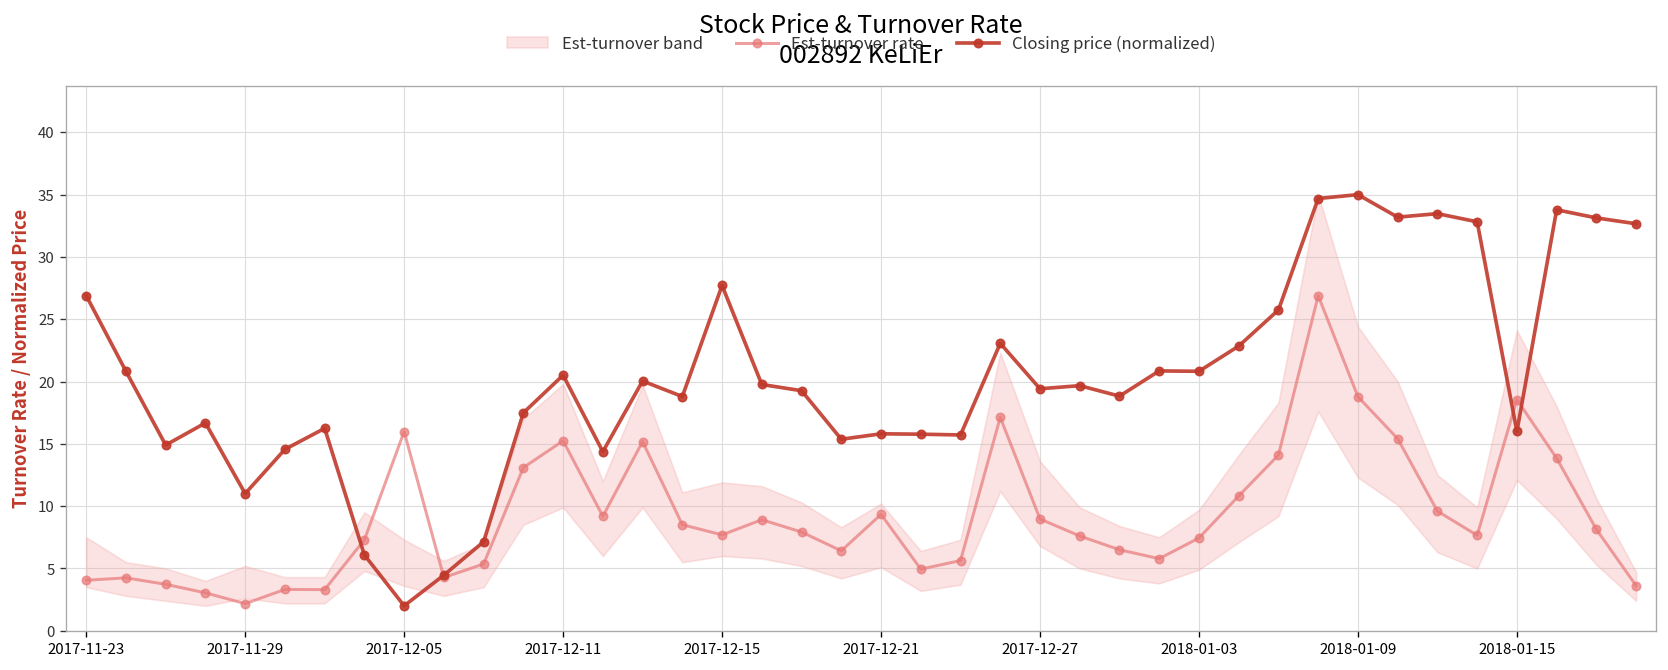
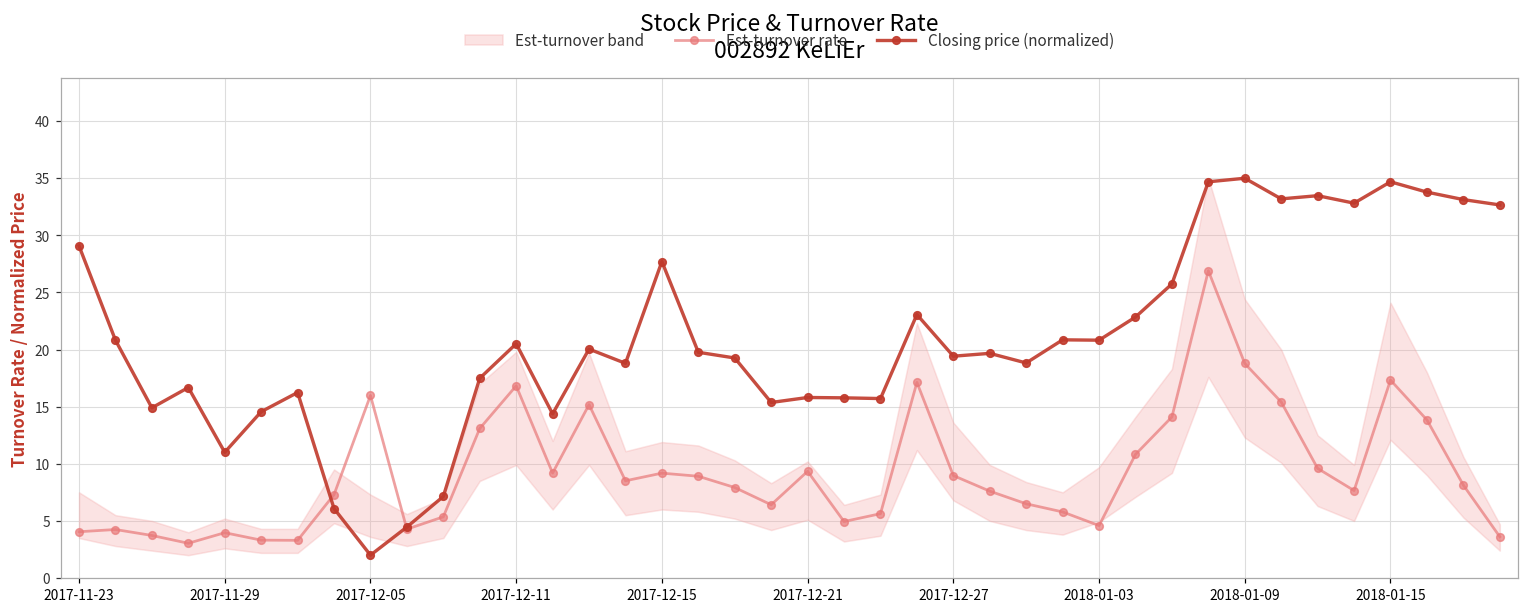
Closing price (normalized), 2017-11-23: 26.9 -> 29.1
Est-turnover rate, 2017-11-29: 2.2 -> 4.0
Est-turnover rate, 2017-12-11: 15.2 -> 16.8
Est-turnover rate, 2017-12-15: 7.7 -> 9.2
Est-turnover rate, 2018-01-03: 7.4 -> 4.6
Est-turnover rate, 2018-01-15: 18.5 -> 17.3
Closing price (normalized), 2018-01-15: 16.0 -> 34.7
